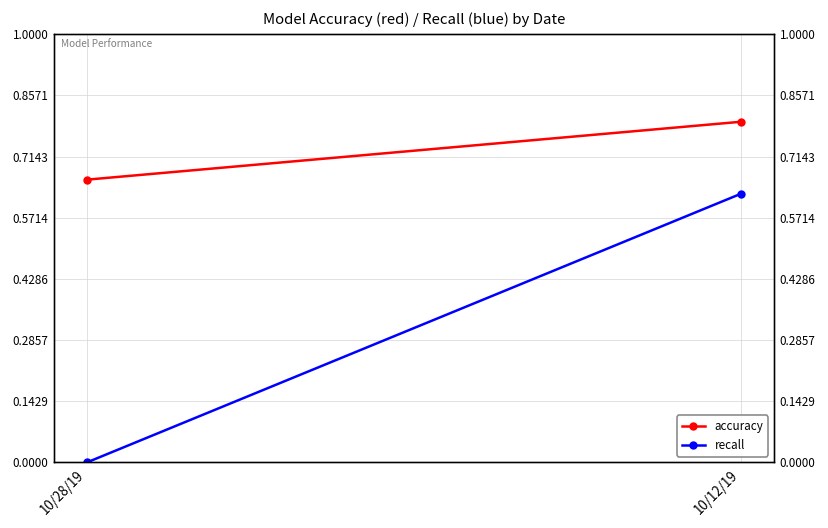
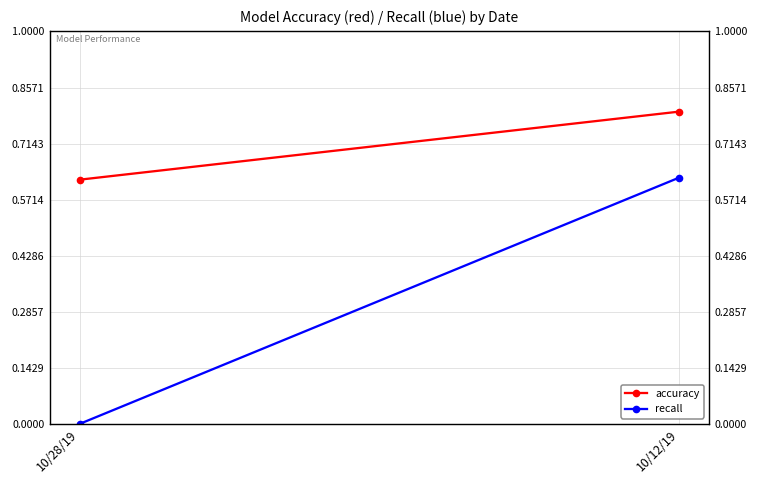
accuracy, 10/28/19: 0.66 -> 0.62
